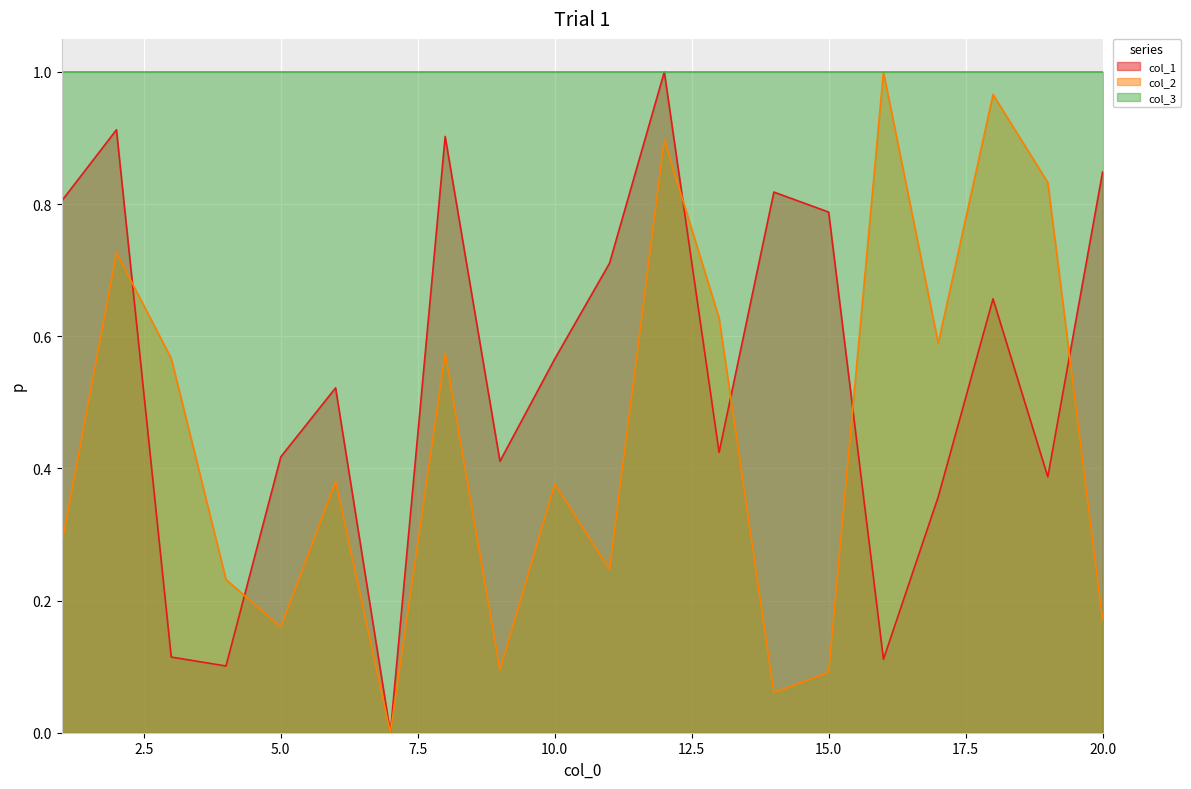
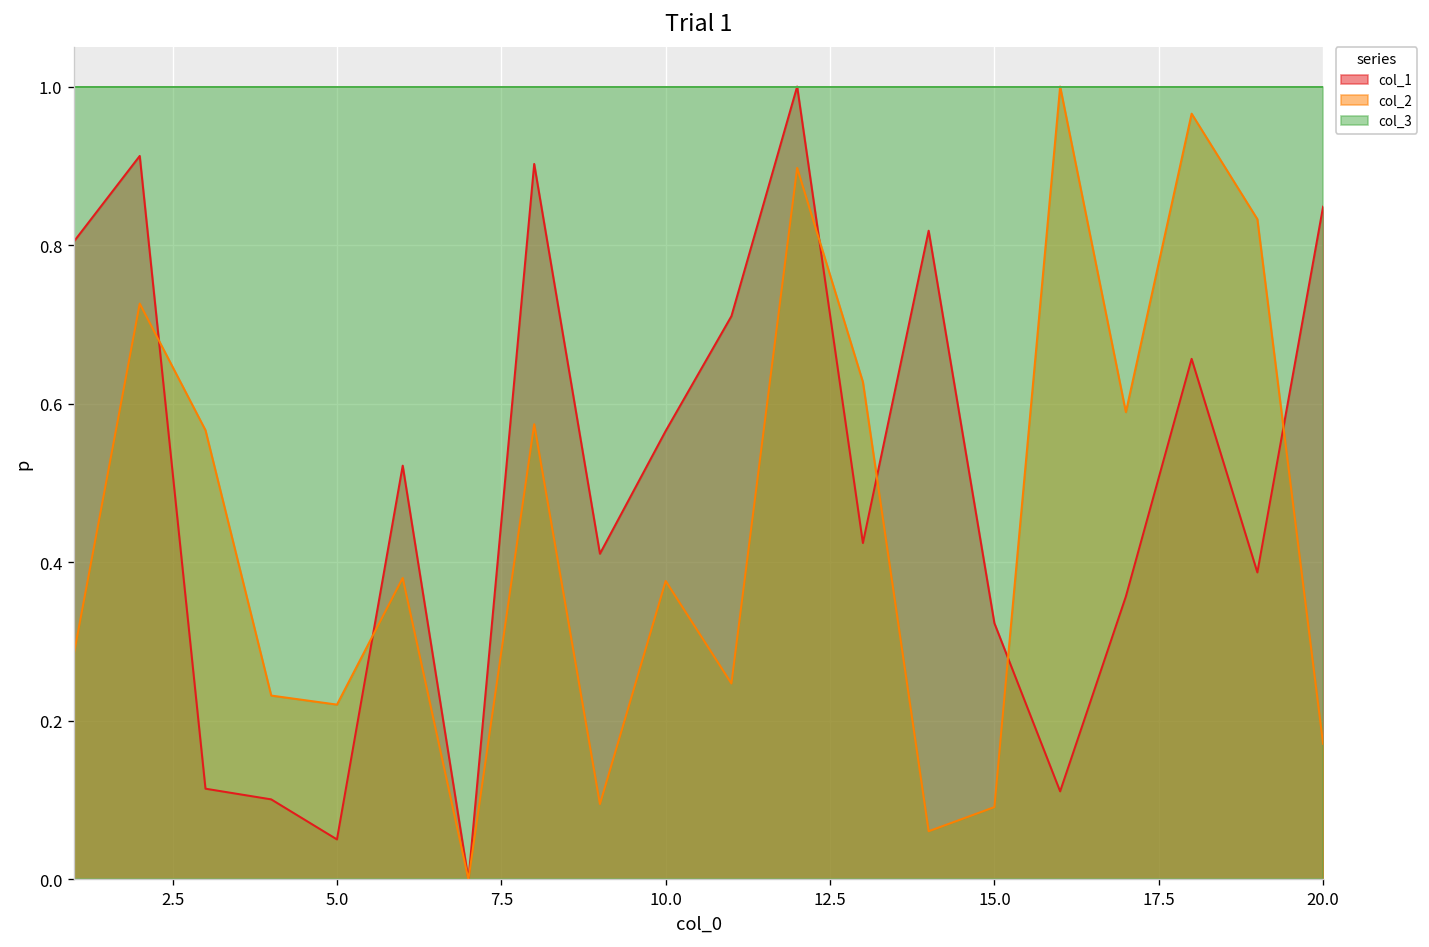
col_1, 5.0: 0.42 -> 0.05
col_2, 5.0: 0.16 -> 0.22
col_1, 15.0: 0.79 -> 0.32
